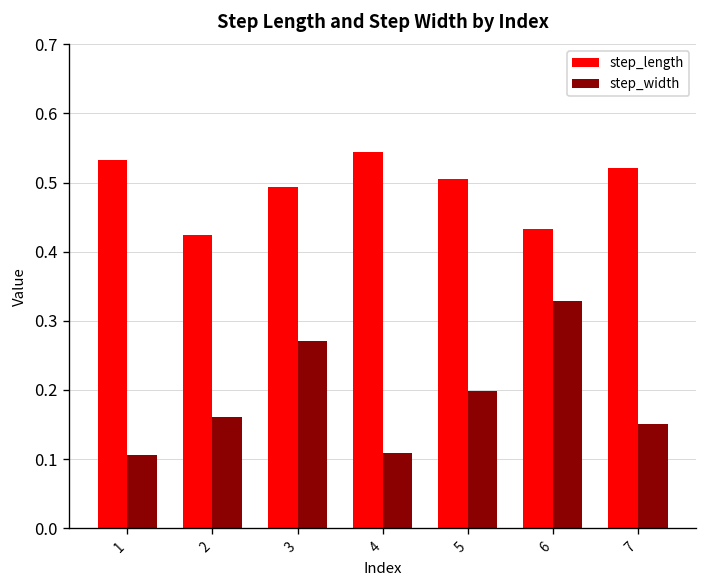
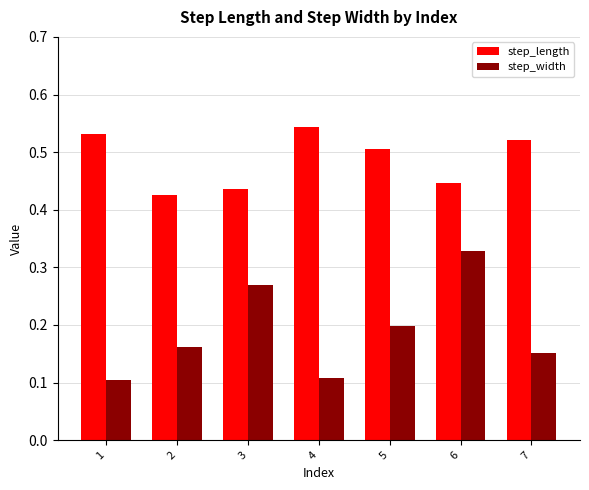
step_length, 3: 0.49 -> 0.44
step_length, 6: 0.43 -> 0.45
